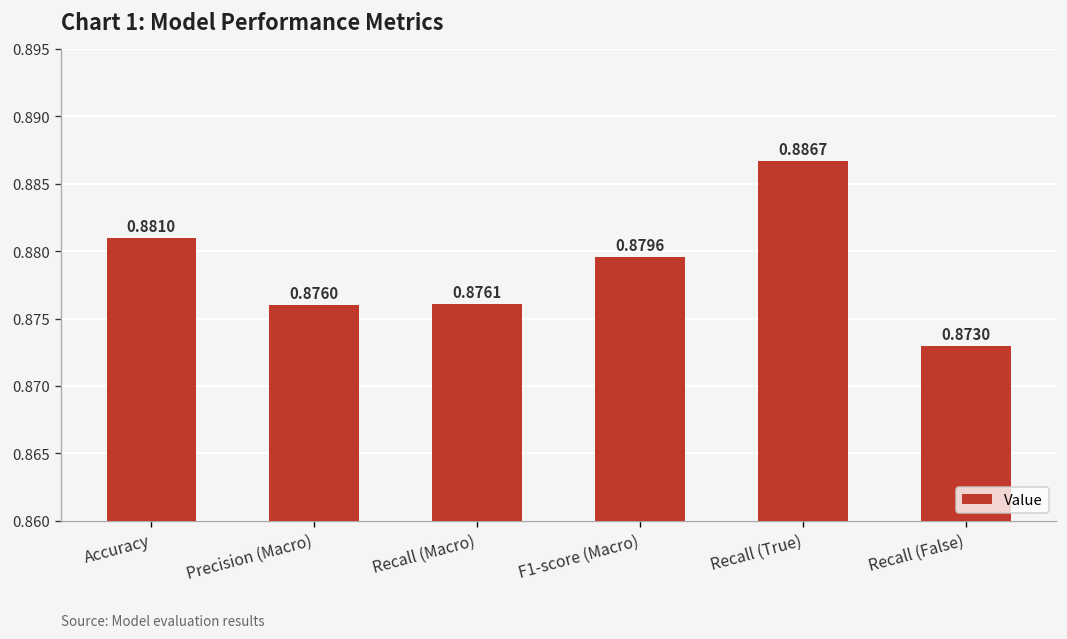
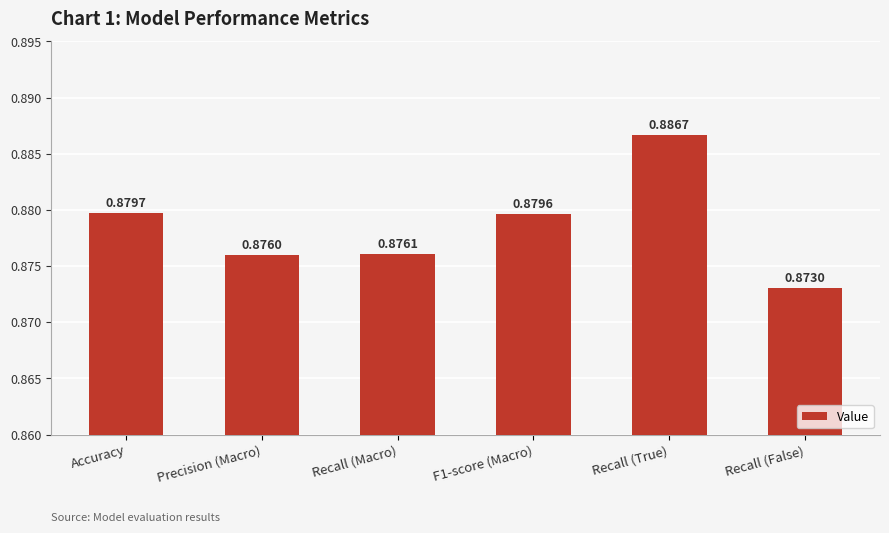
Accuracy: 0.8810 -> 0.8797
